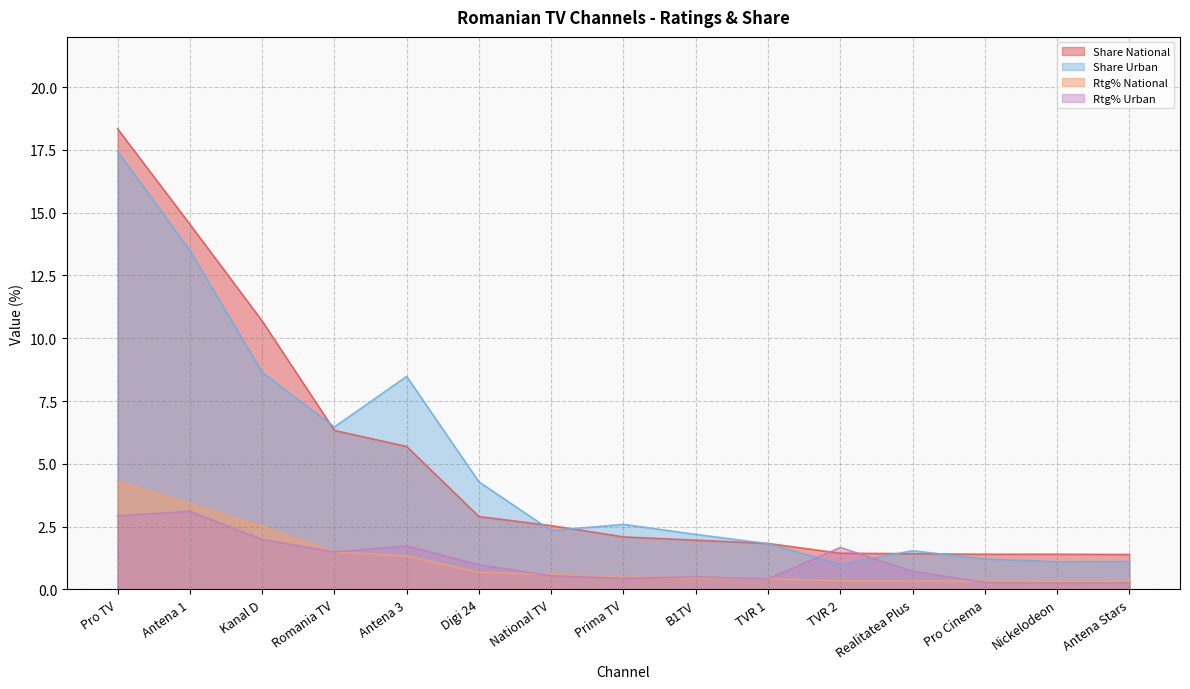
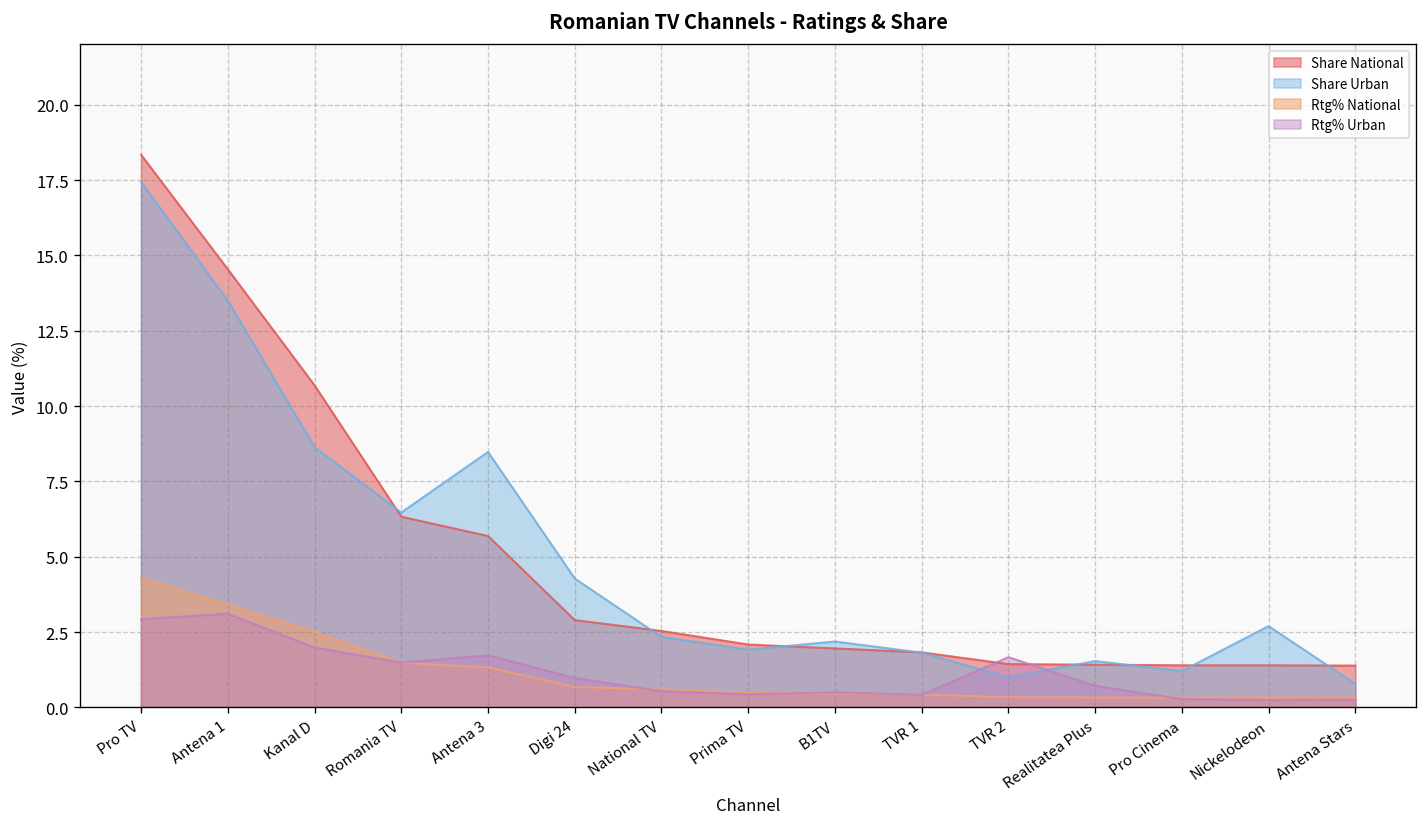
Share Urban, Prima TV: 2.6 -> 1.9
Share Urban, Nickelodeon: 1.1 -> 2.7
Share Urban, Antena Stars: 1.1 -> 0.8
